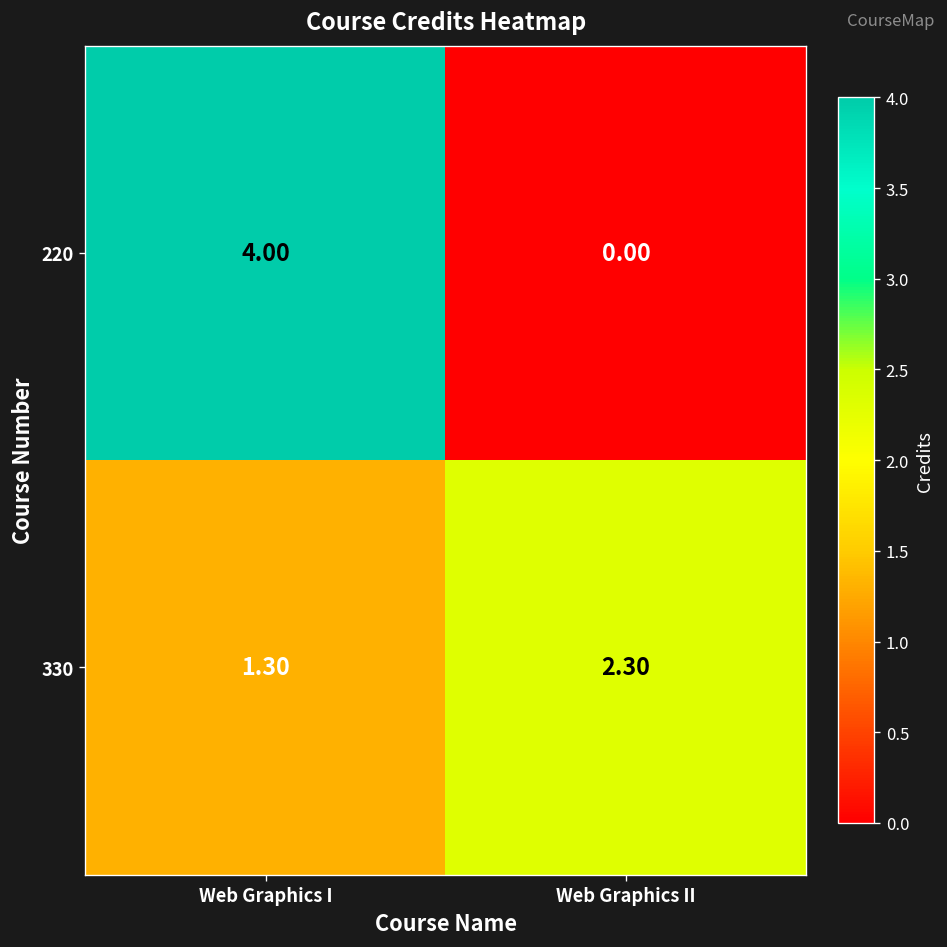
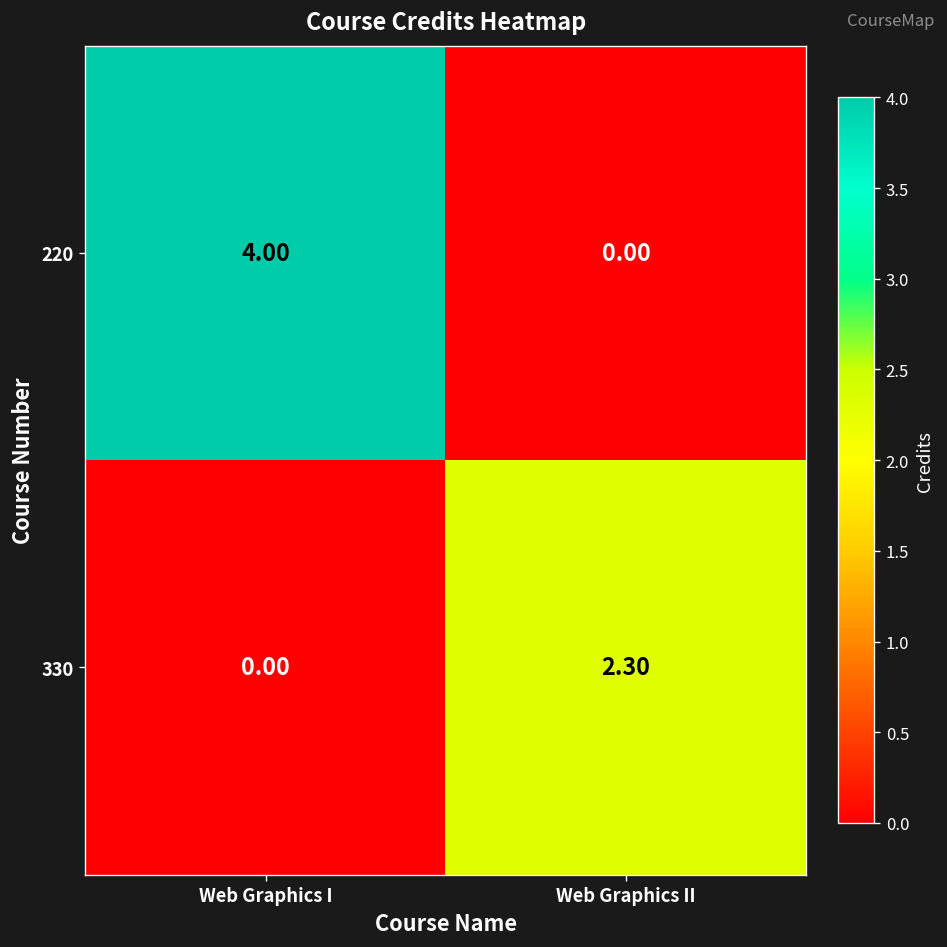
330, Web Graphics I: 1.30 -> 0.00
